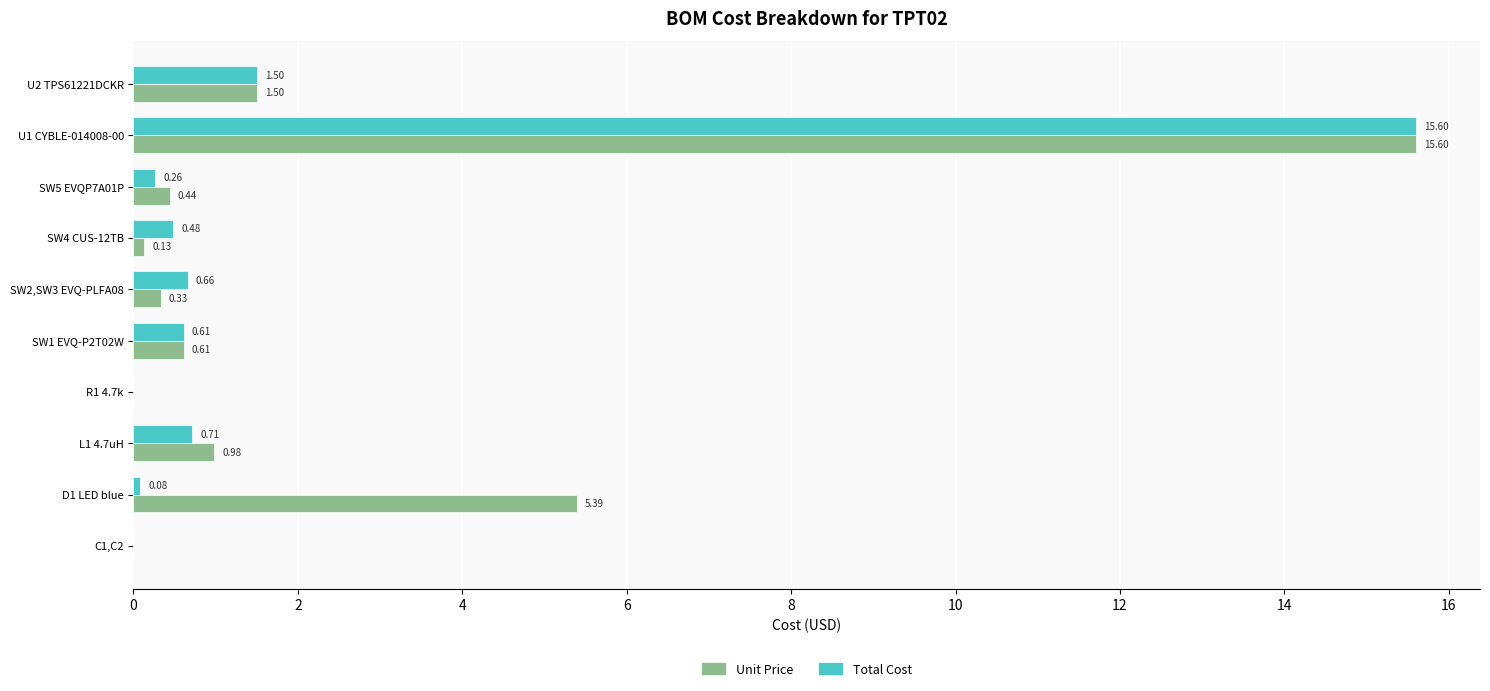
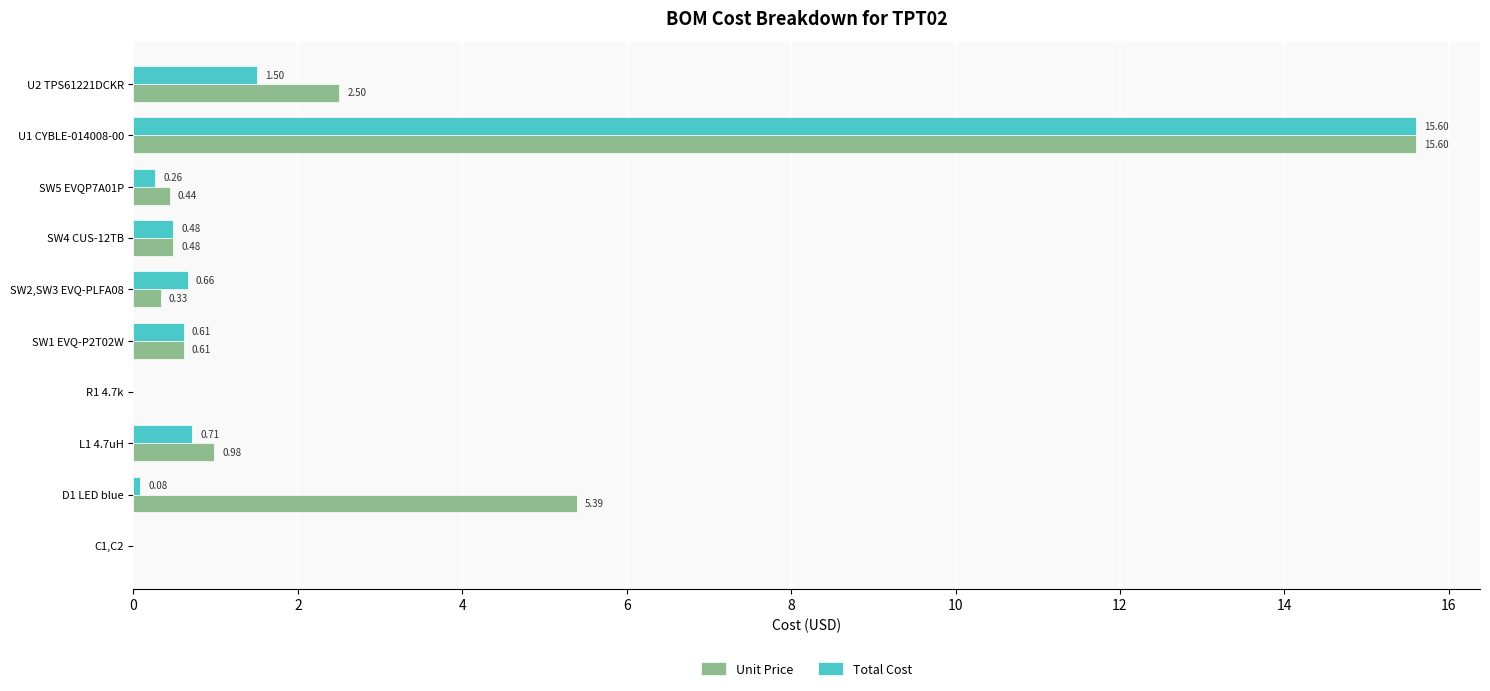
Unit Price, U2 TPS61221DCKR: 1.50 -> 2.50
Unit Price, SW4 CUS-12TB: 0.13 -> 0.48
